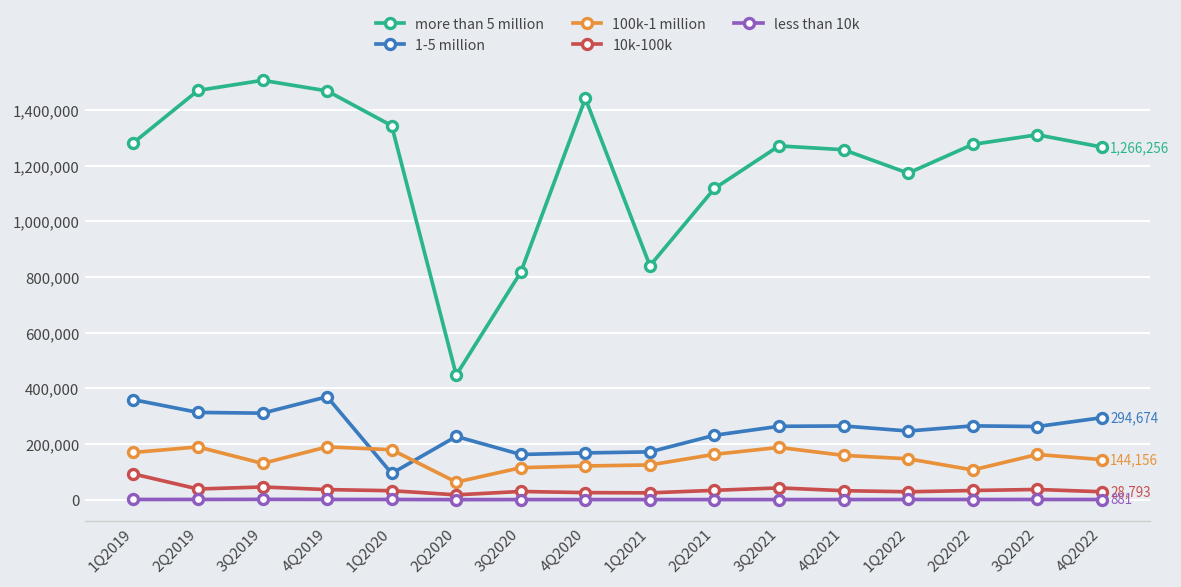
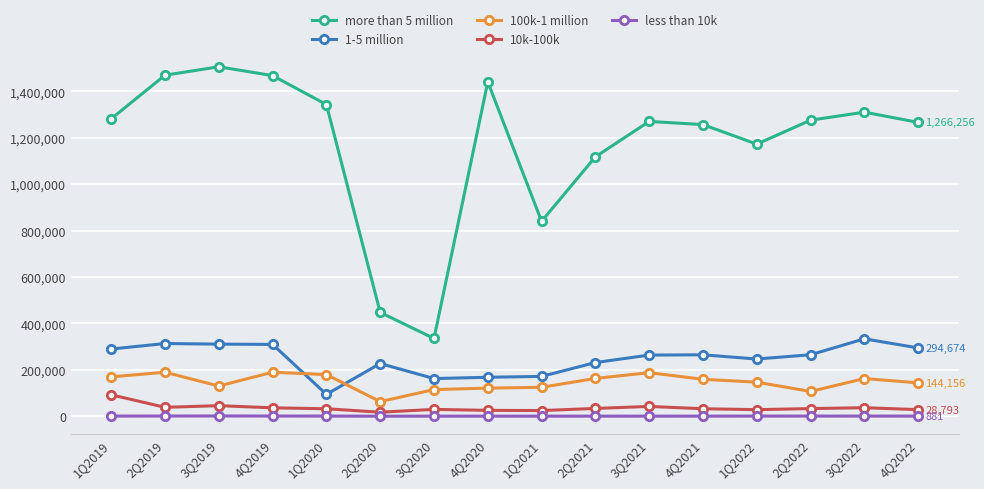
1-5 million, 1Q2019: 360,000 -> 290,000
1-5 million, 4Q2019: 370,000 -> 310,000
more than 5 million, 3Q2020: 820,000 -> 340,000
1-5 million, 3Q2022: 260,000 -> 330,000
